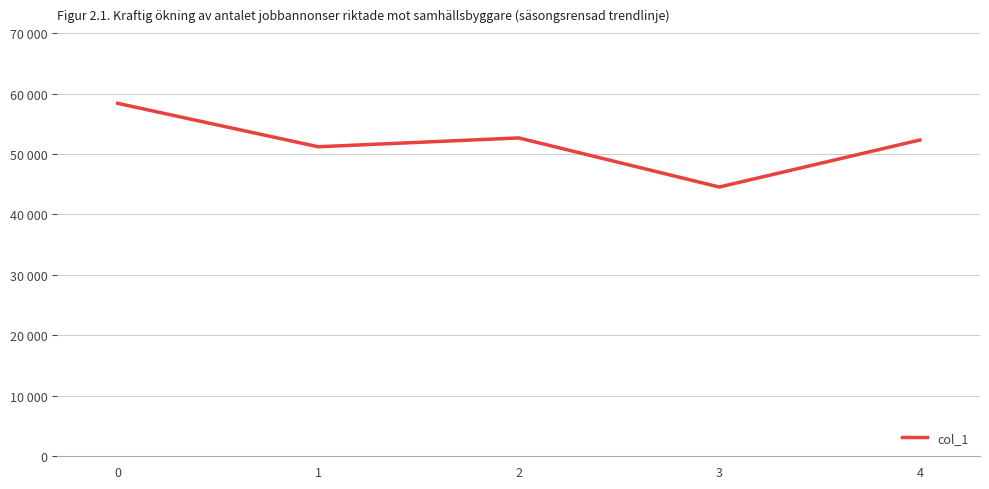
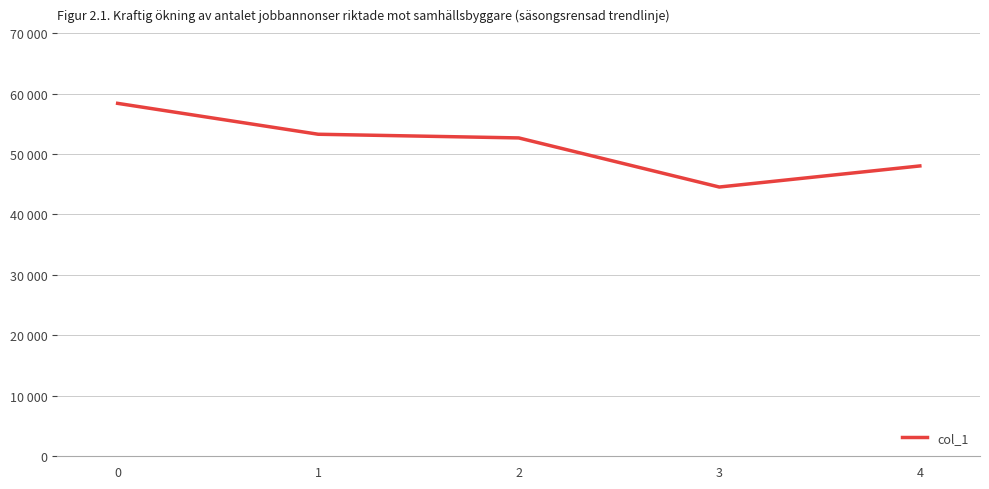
1: 51000 -> 53000
4: 52000 -> 48000
